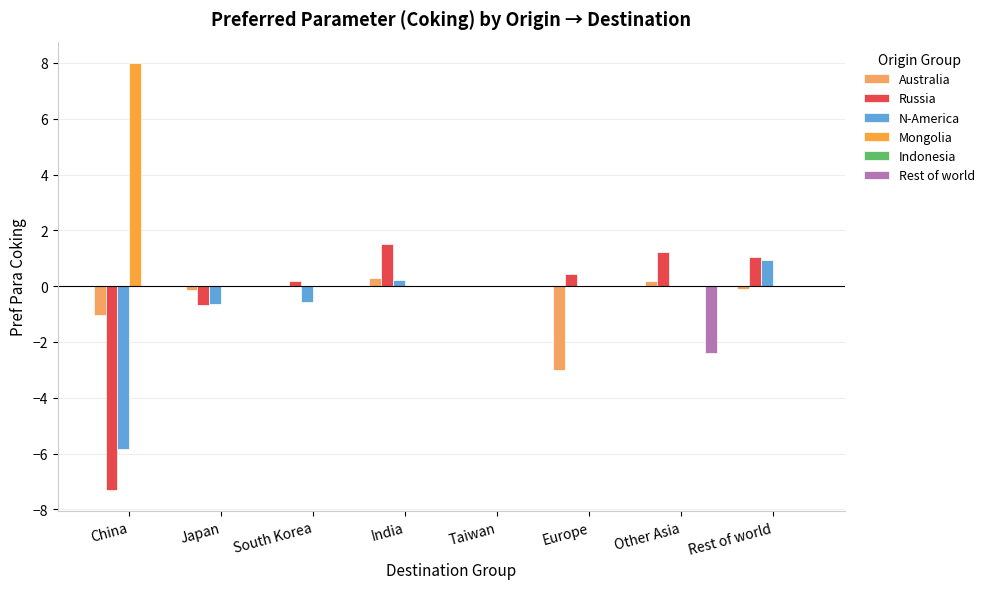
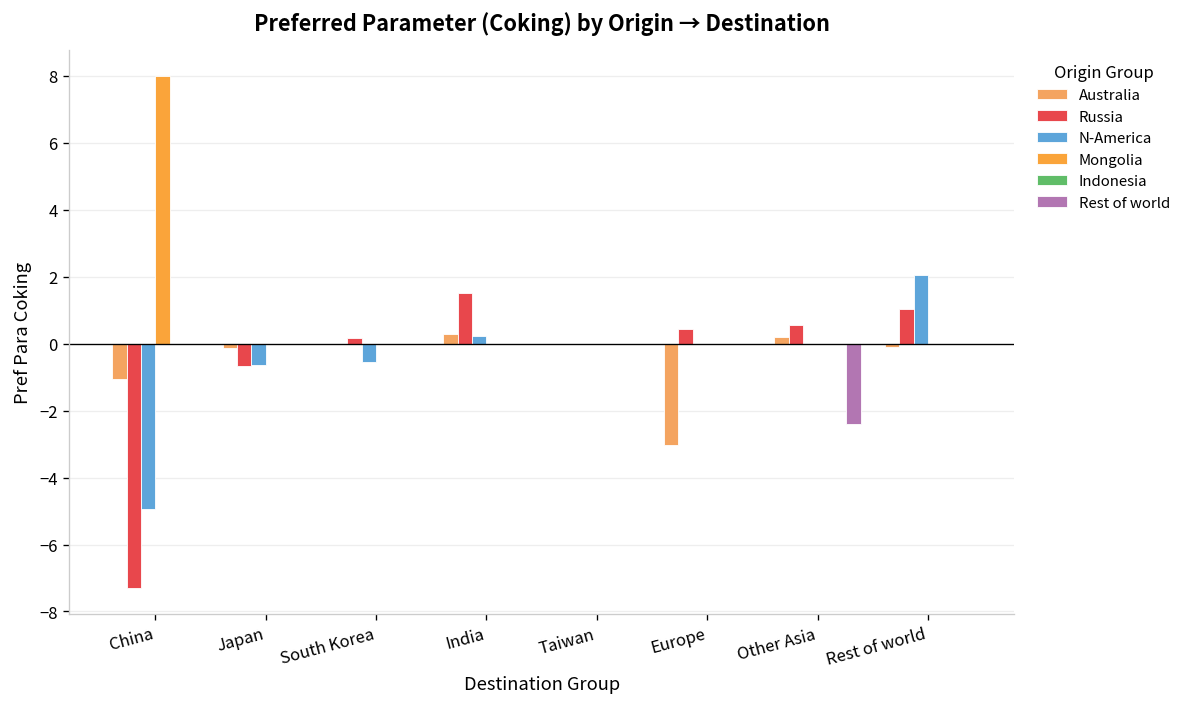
N-America, China: -5.8 -> -4.9
Russia, Other Asia: 1.2 -> 0.6
N-America, Rest of world: 0.9 -> 2.1
